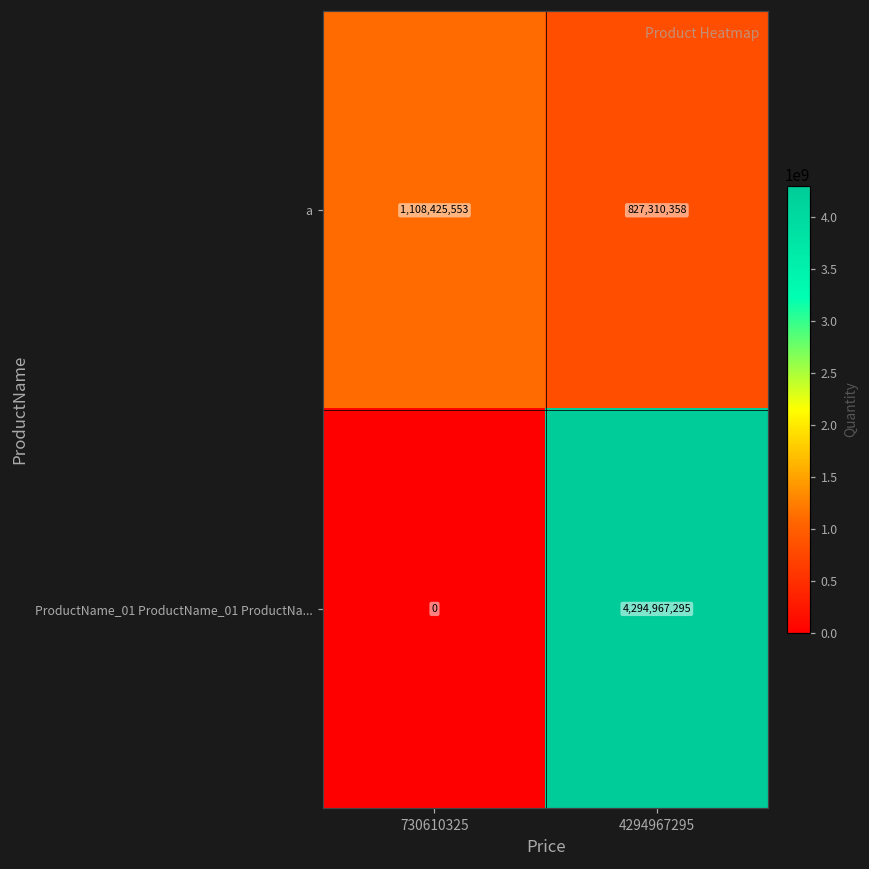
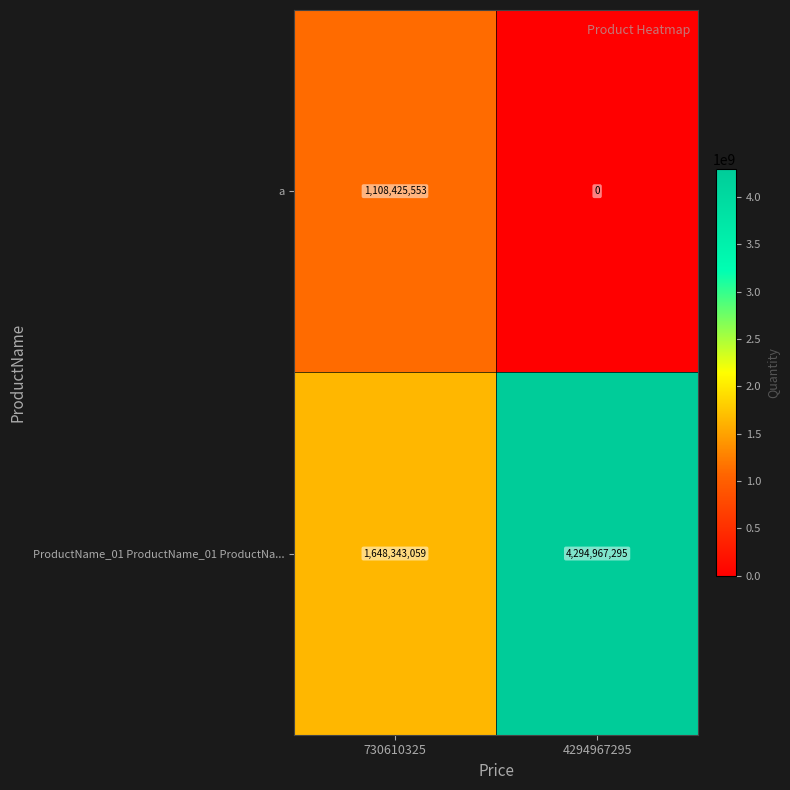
a, 4294967295: 827,310,358 -> 0
ProductName_01 ProductName_01 ProductNa..., 730610325: 0 -> 1,648,343,059
